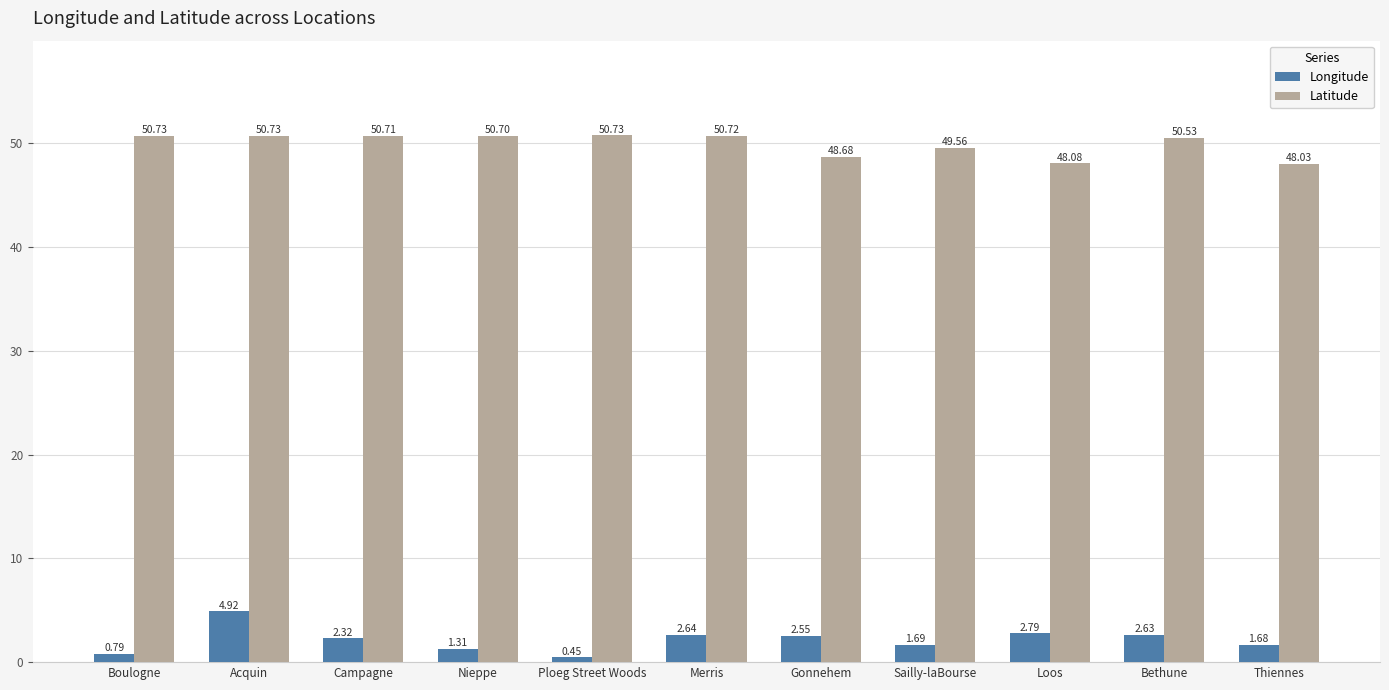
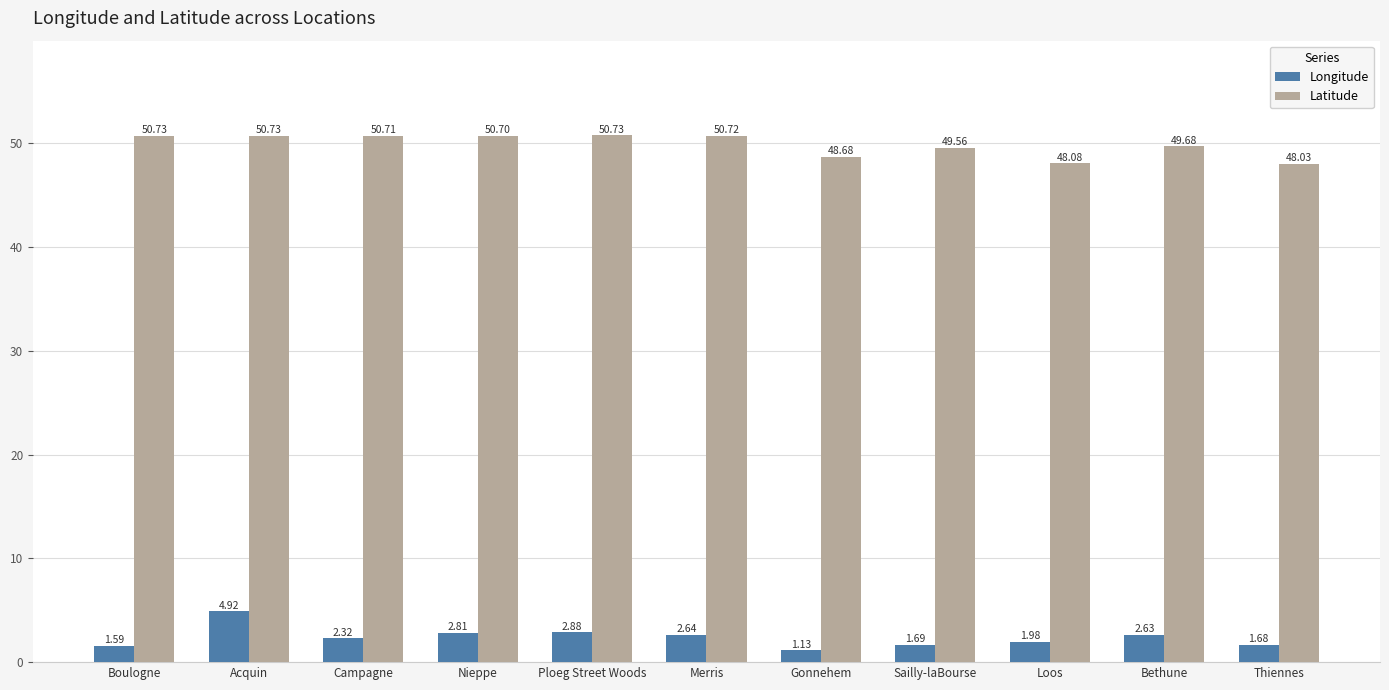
Longitude, Boulogne: 0.79 -> 1.59
Longitude, Nieppe: 1.31 -> 2.81
Longitude, Ploeg Street Woods: 0.45 -> 2.88
Longitude, Gonnehem: 2.55 -> 1.13
Longitude, Loos: 2.79 -> 1.98
Latitude, Bethune: 50.53 -> 49.68
